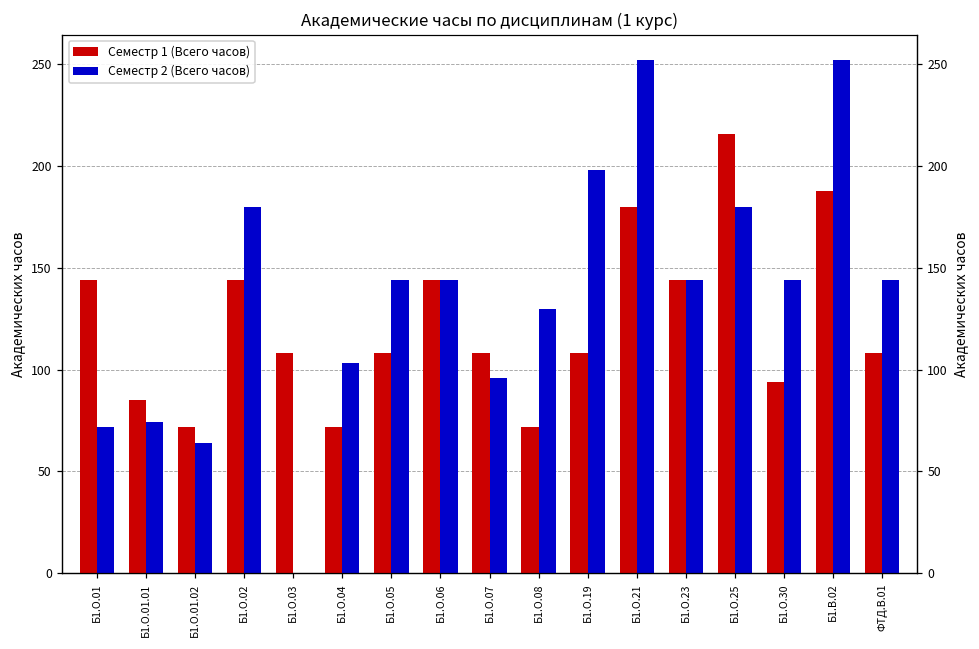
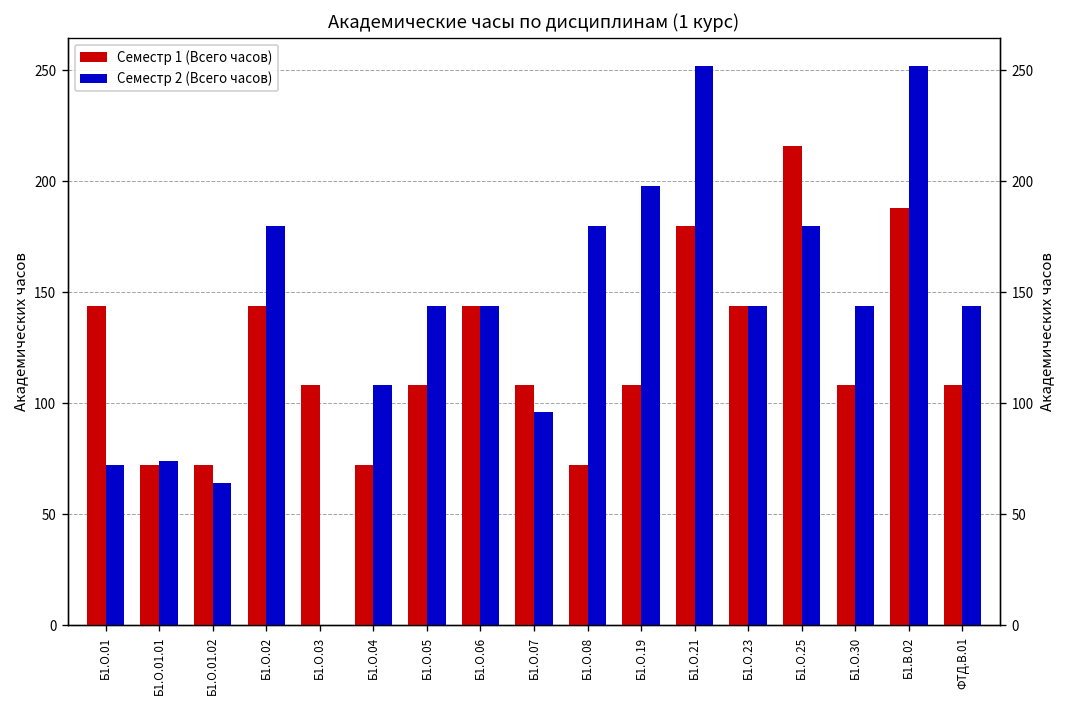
Семестр 1 (Всего часов), Б1.О.01.01: 85 -> 72
Семестр 2 (Всего часов), Б1.О.04: 103 -> 108
Семестр 2 (Всего часов), Б1.О.08: 130 -> 180
Семестр 1 (Всего часов), Б1.О.30: 94 -> 108
